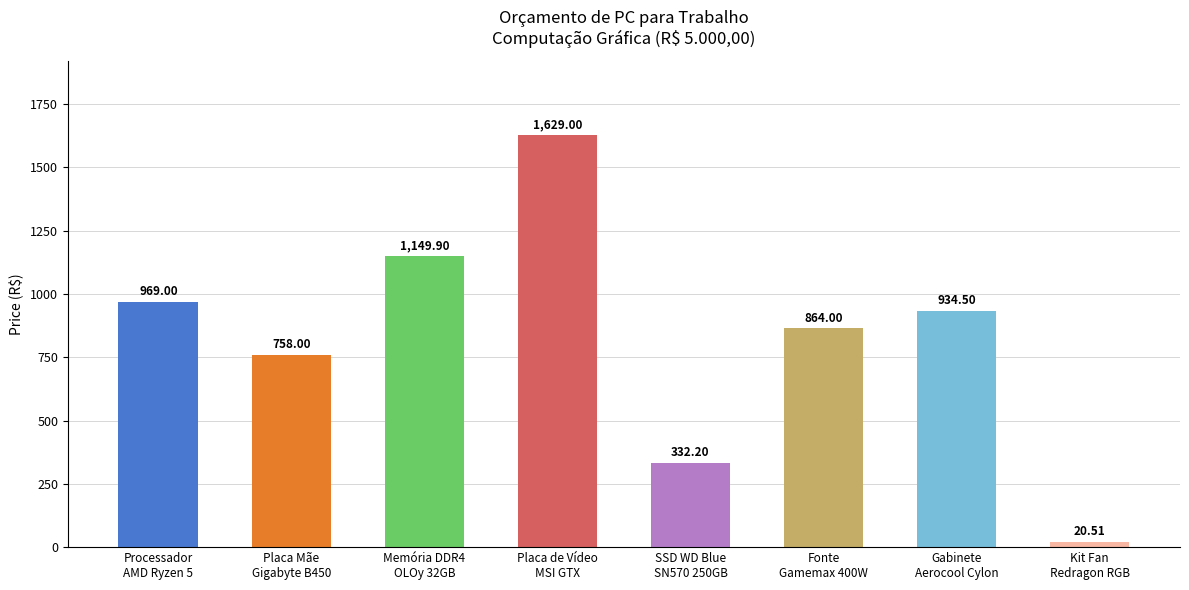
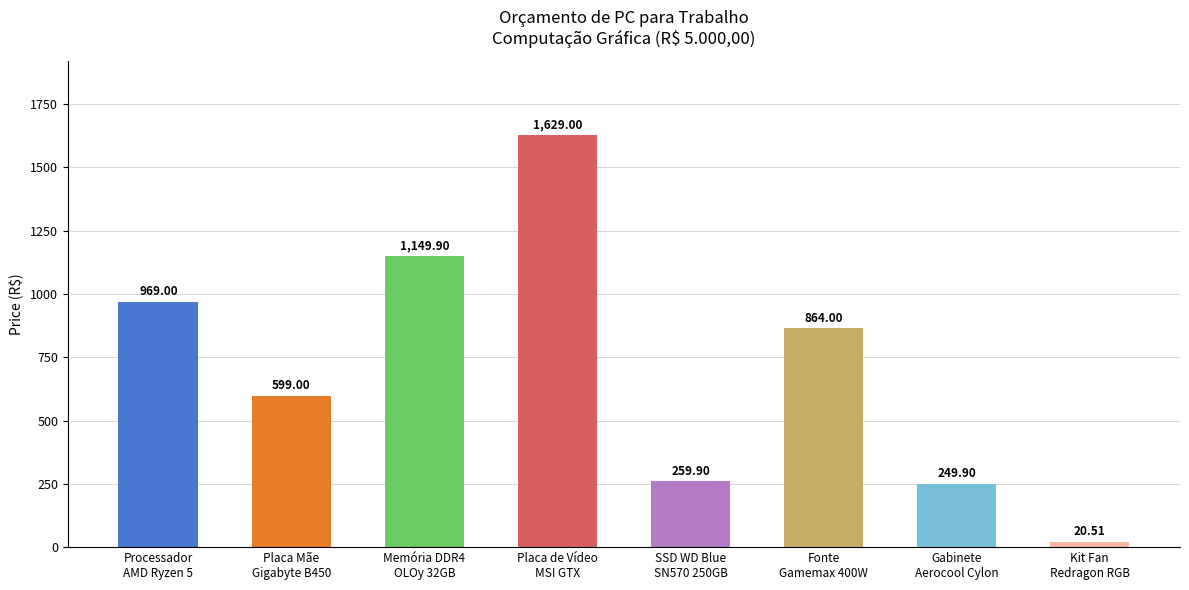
Placa Mãe Gigabyte B450: 758.00 -> 599.00
SSD WD Blue SN570 250GB: 332.20 -> 259.90
Gabinete Aerocool Cylon: 934.50 -> 249.90
